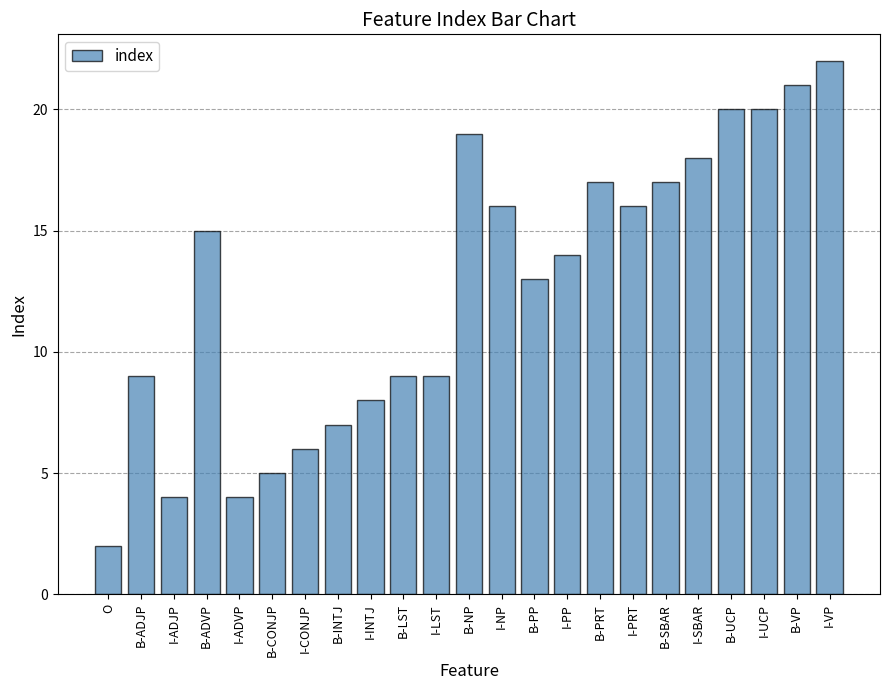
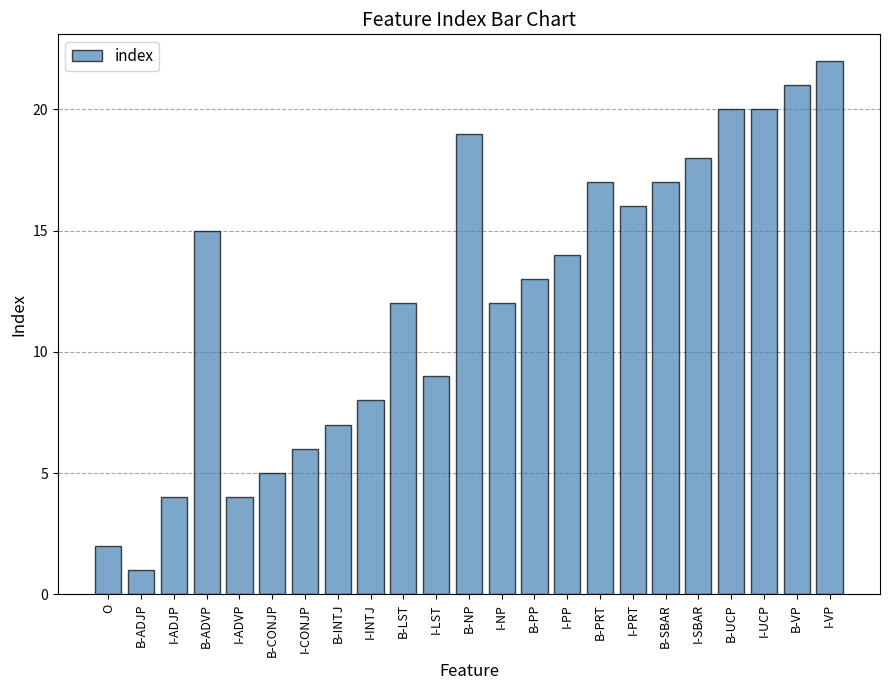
B-ADJP: 9 -> 1
B-LST: 9 -> 12
I-NP: 16 -> 12
